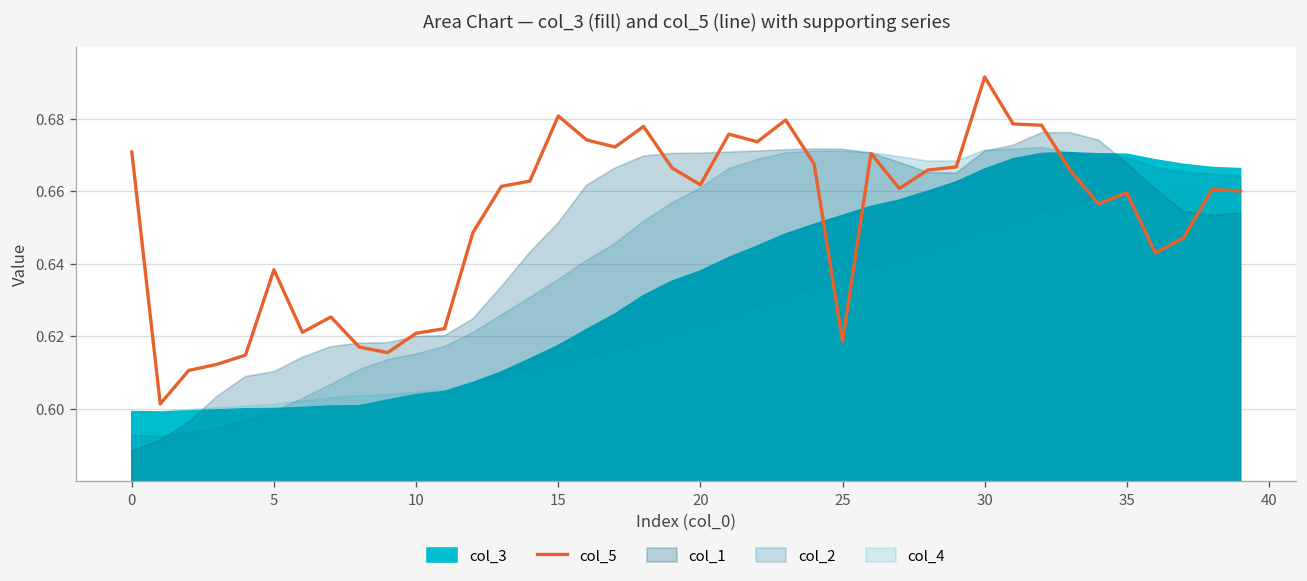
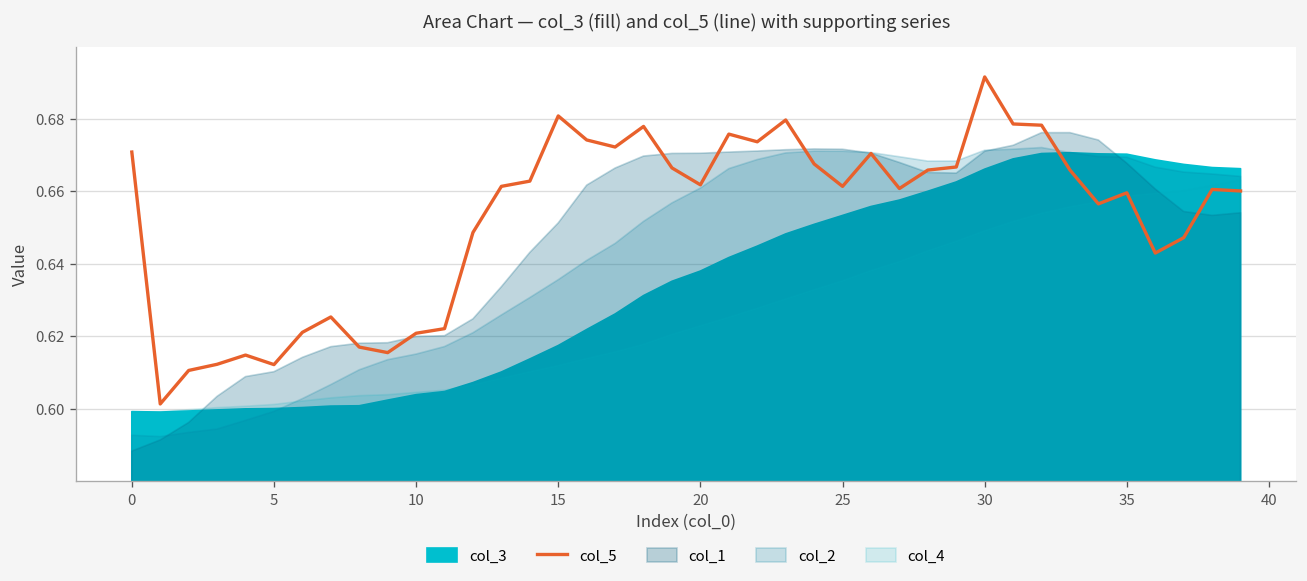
col_5, 5: 0.638 -> 0.612
col_5, 25: 0.619 -> 0.661
